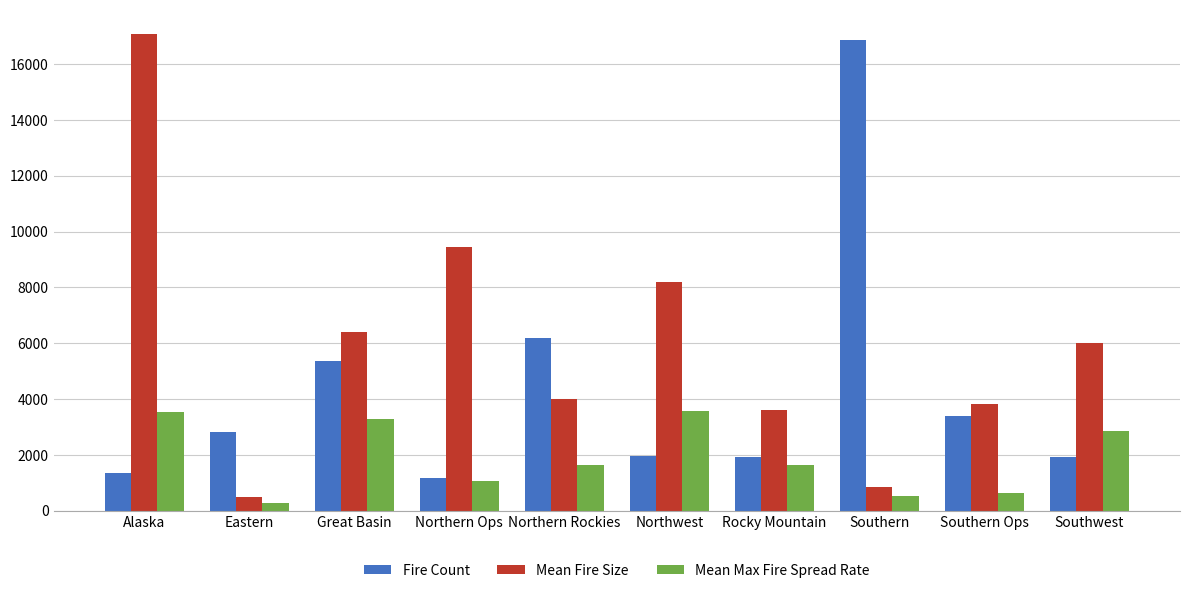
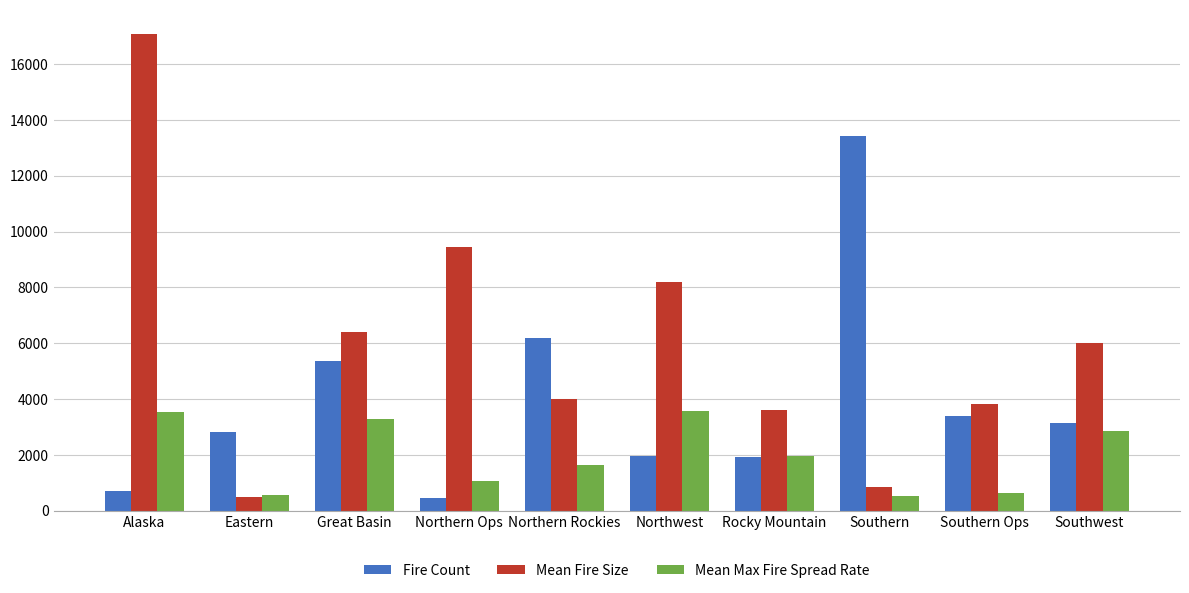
Fire Count, Alaska: 1300 -> 700
Mean Max Fire Spread Rate, Eastern: 300 -> 600
Fire Count, Northern Ops: 1200 -> 500
Mean Max Fire Spread Rate, Rocky Mountain: 1600 -> 2000
Fire Count, Southern: 16900 -> 13400
Fire Count, Southwest: 1900 -> 3100
